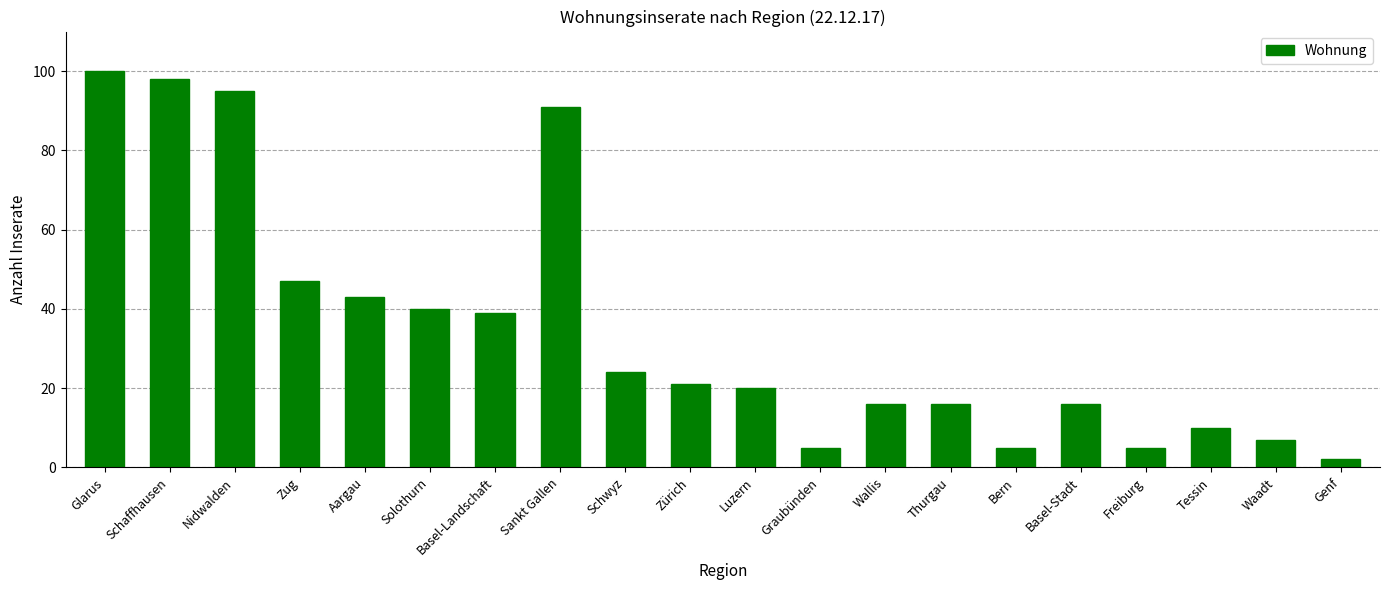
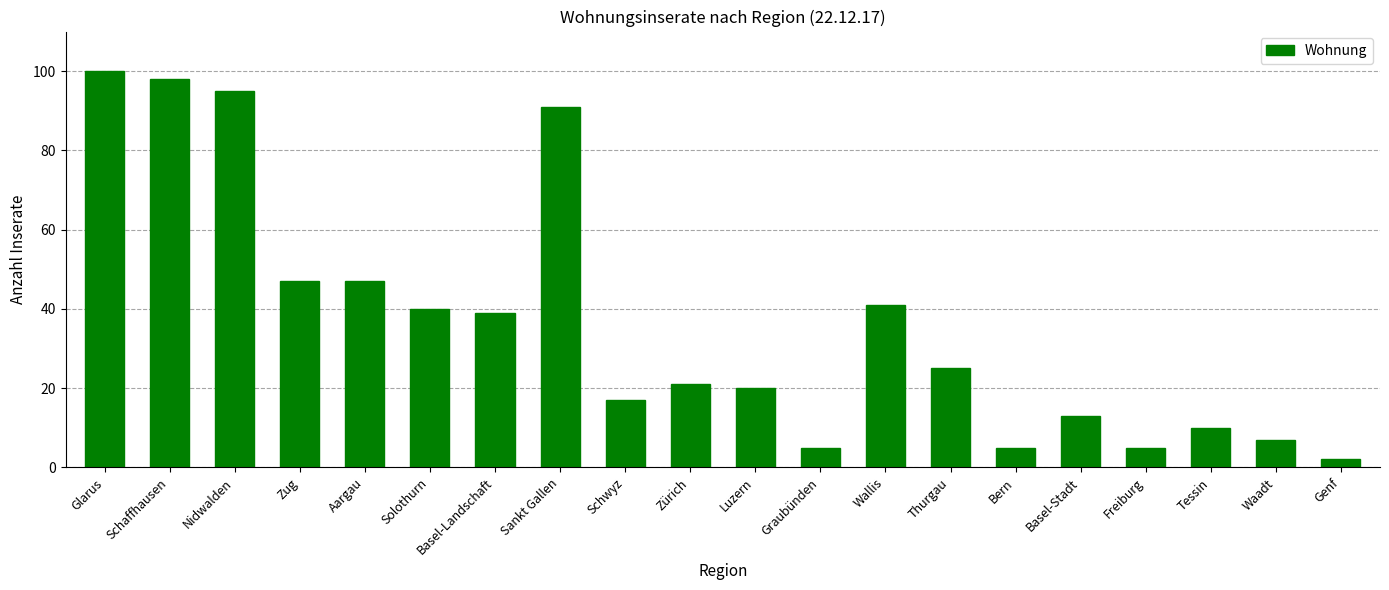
Aargau: 43 -> 47
Schwyz: 24 -> 17
Wallis: 16 -> 41
Thurgau: 16 -> 25
Basel-Stadt: 16 -> 13
